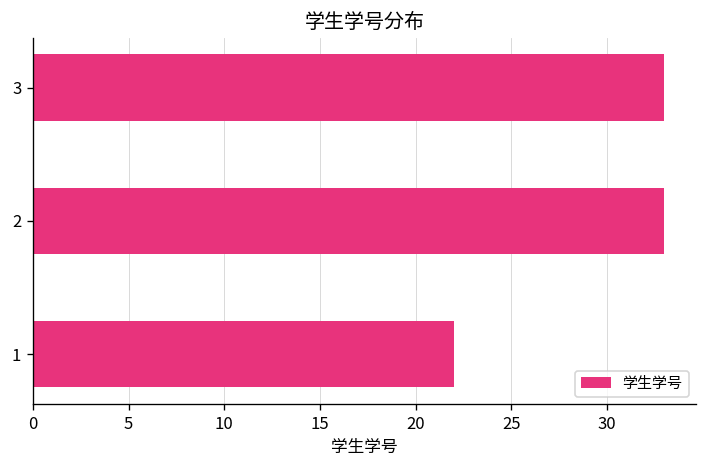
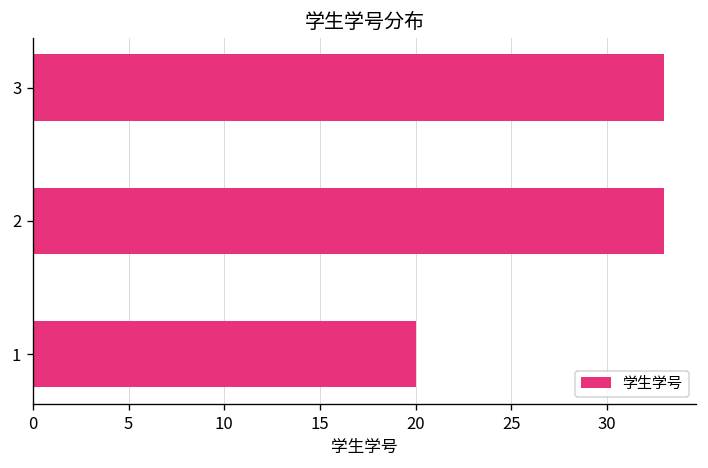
1: 22 -> 20
